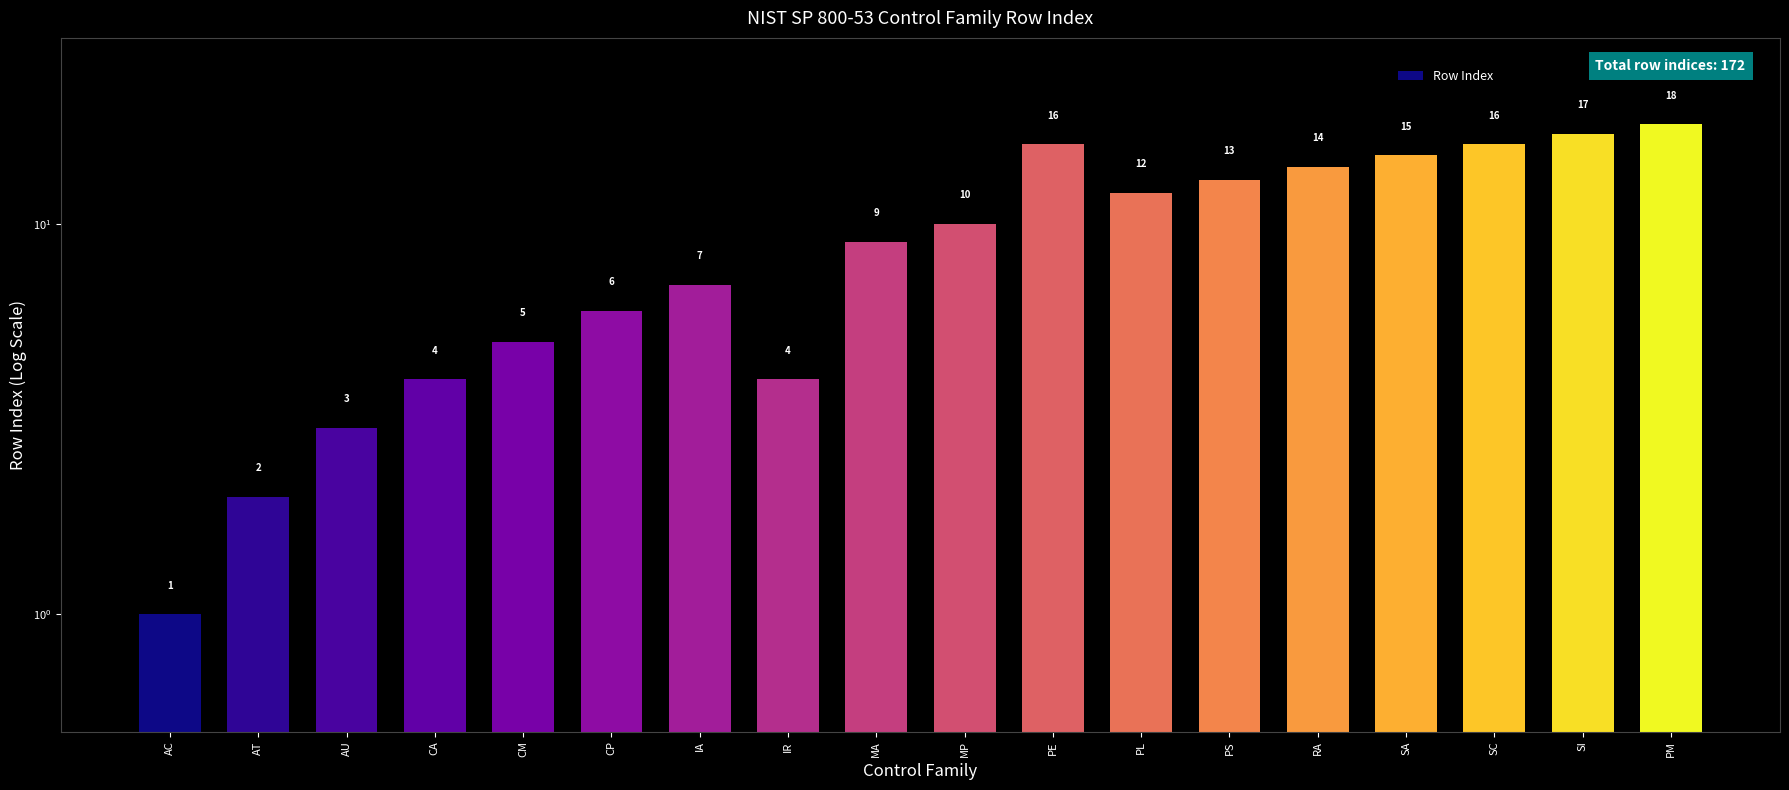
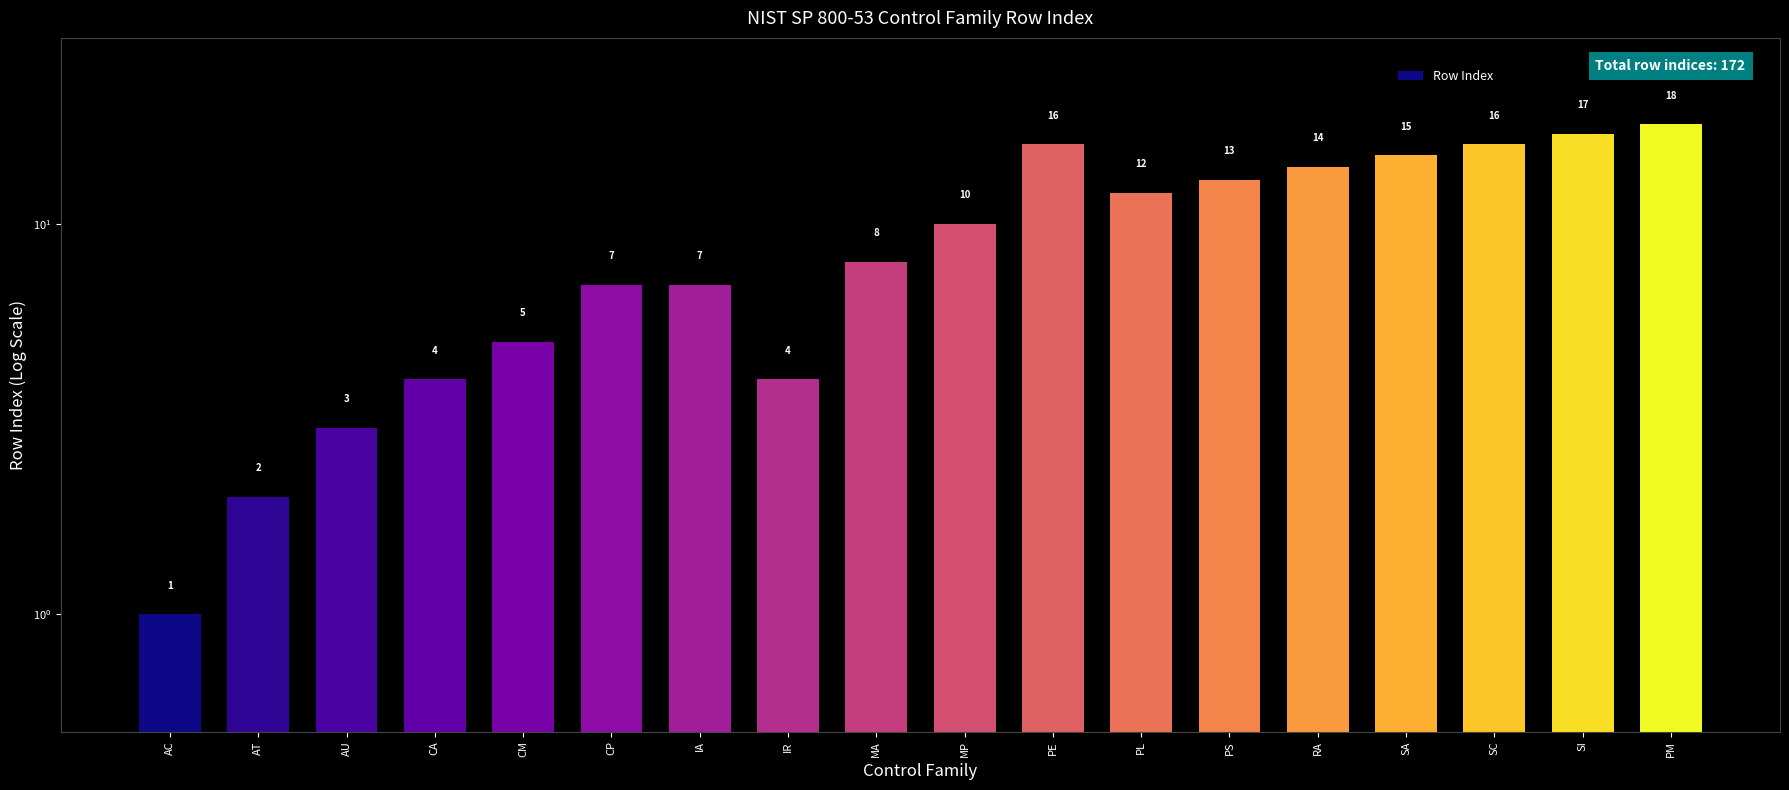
CP: 6 -> 7
MA: 9 -> 8
